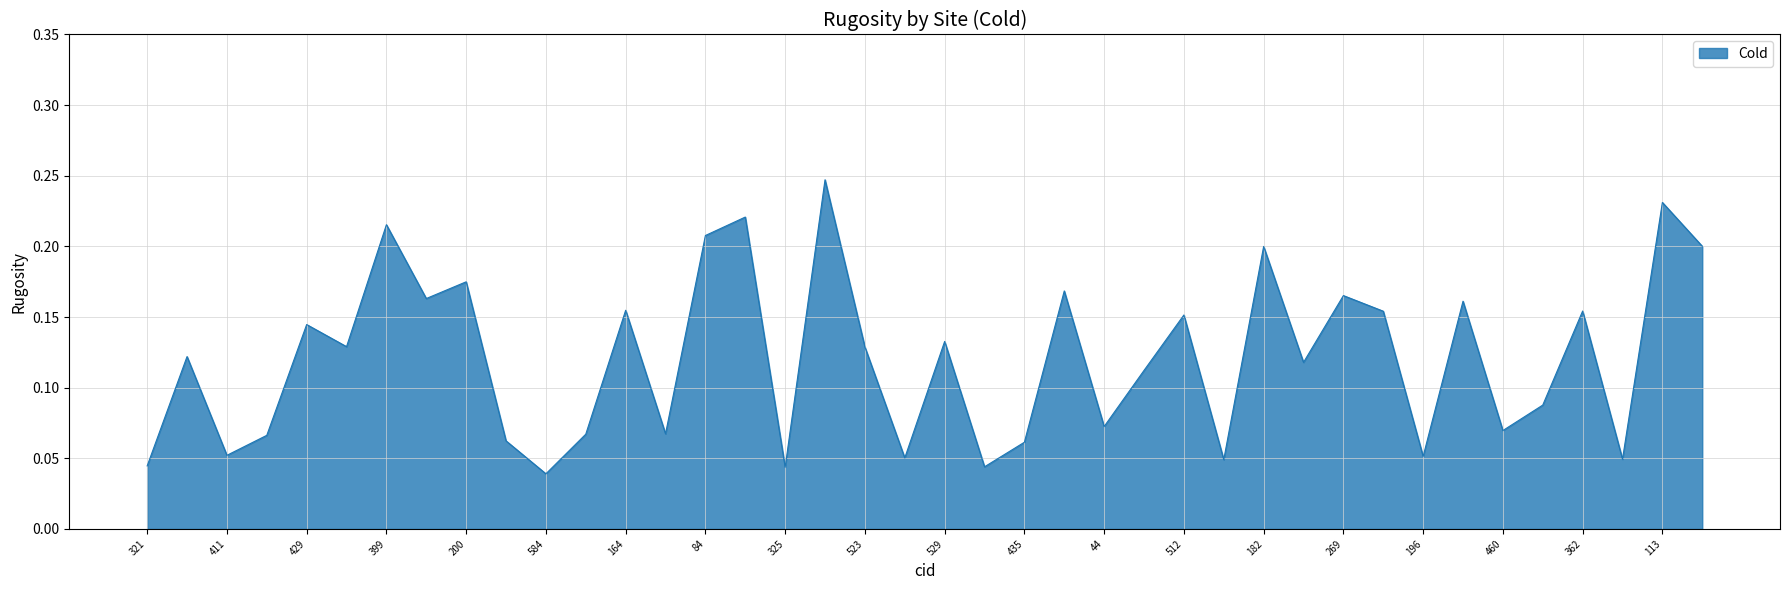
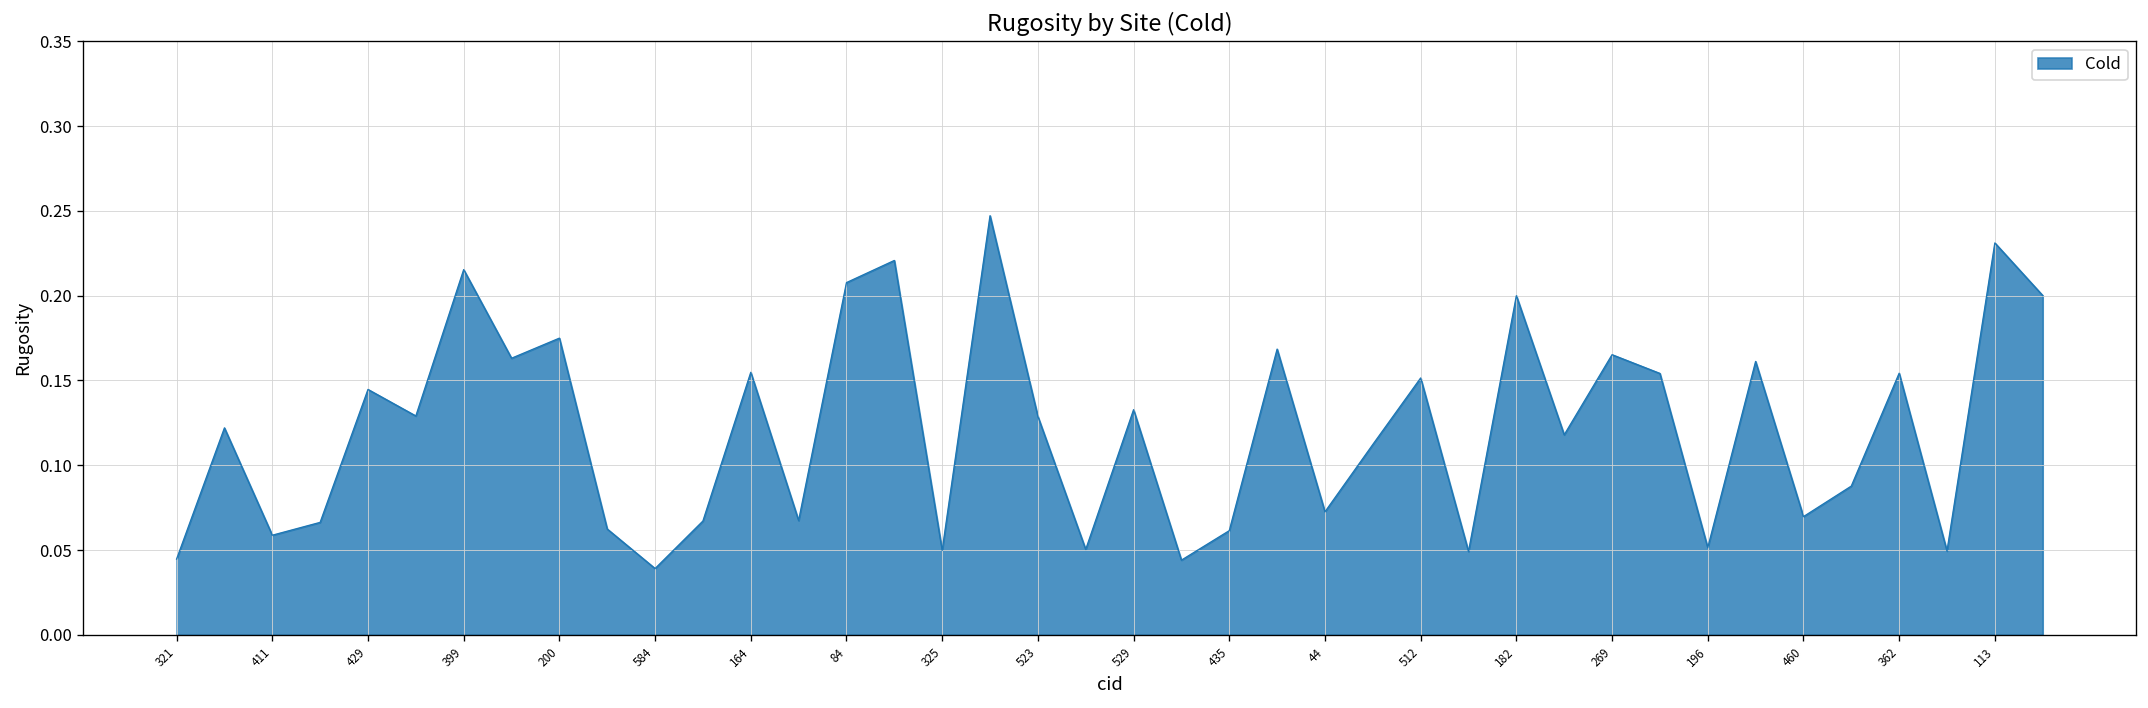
411: 0.052 -> 0.059
325: 0.044 -> 0.050
